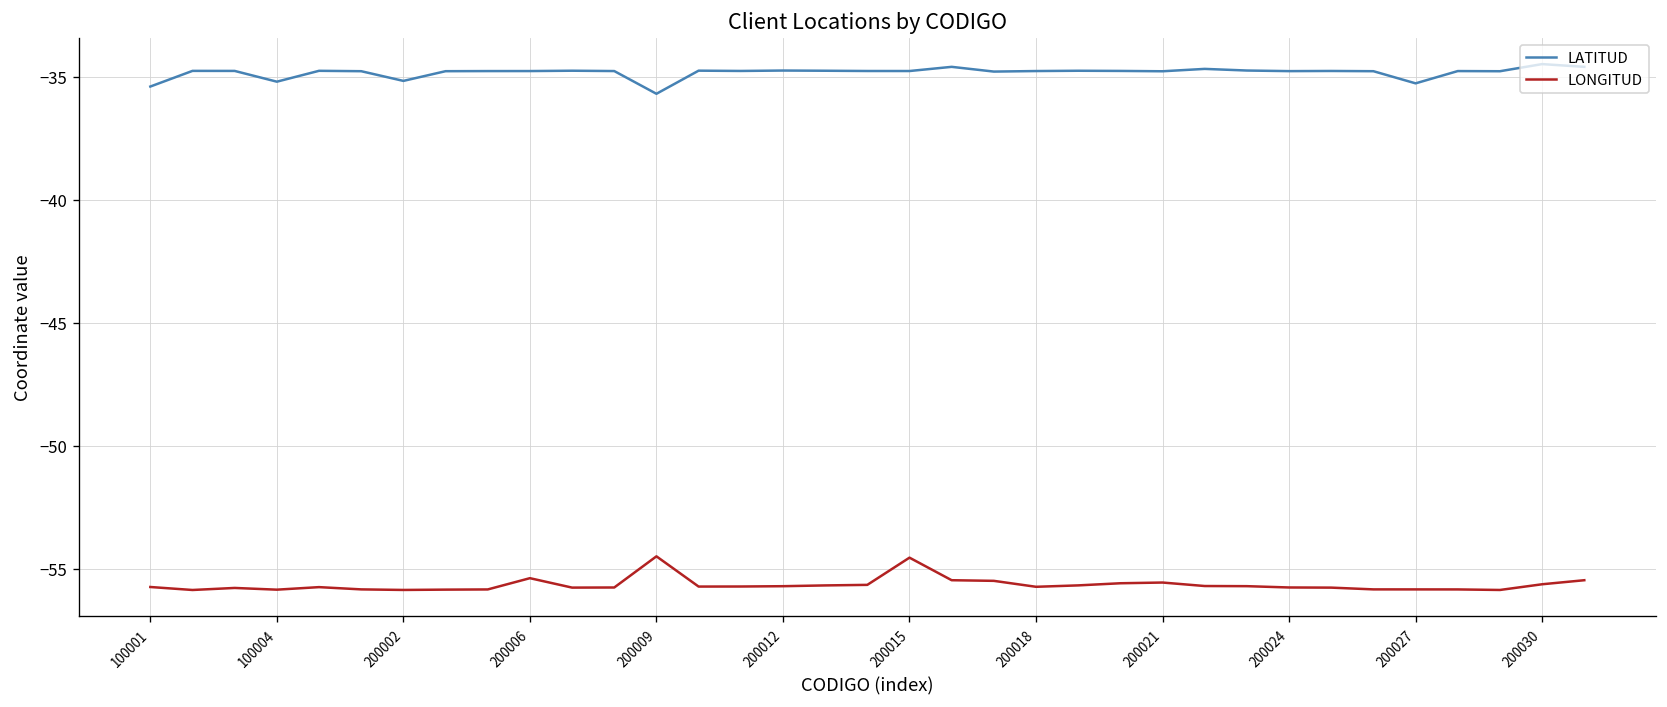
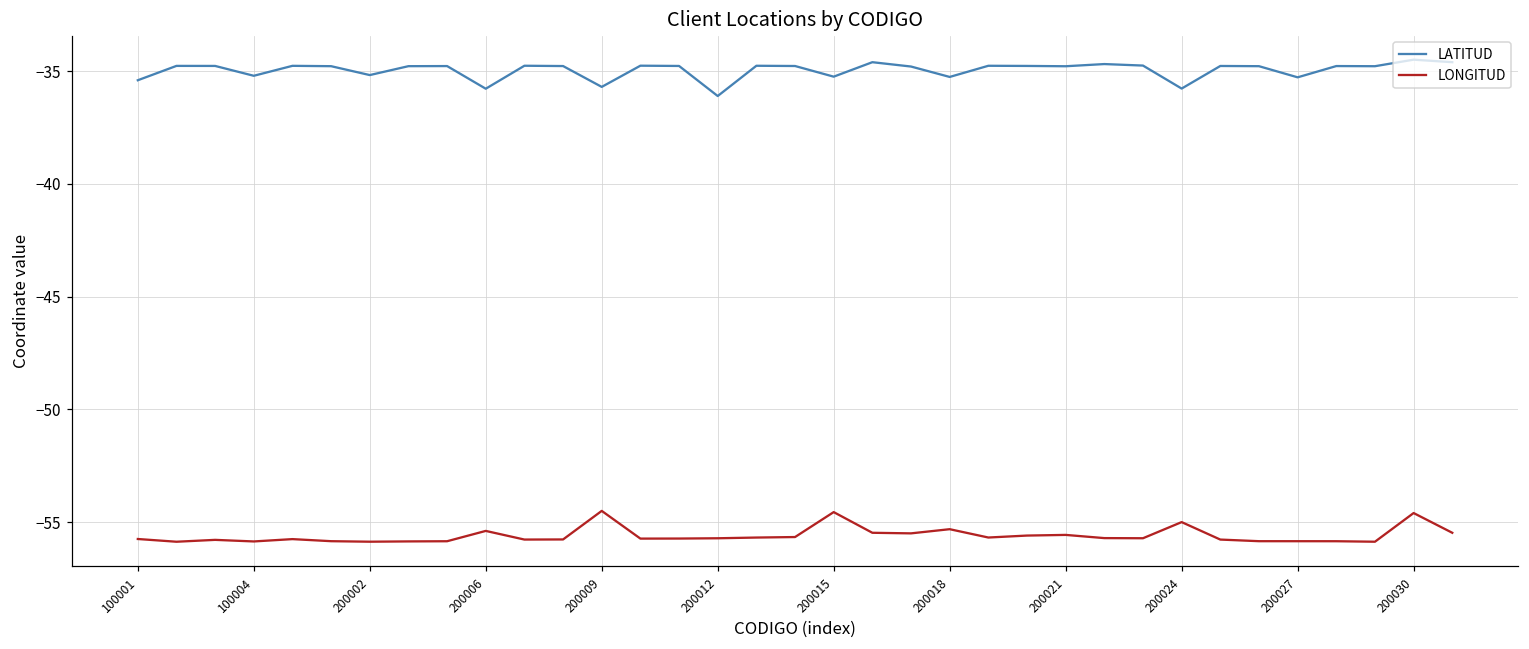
LATITUD, 200006: -34.8 -> -35.8
LATITUD, 200012: -34.8 -> -36.1
LATITUD, 200015: -34.8 -> -35.2
LATITUD, 200018: -34.8 -> -35.3
LONGITUD, 200018: -55.7 -> -55.3
LATITUD, 200024: -34.8 -> -35.8
LONGITUD, 200024: -55.8 -> -55.0
LONGITUD, 200030: -55.6 -> -54.6
